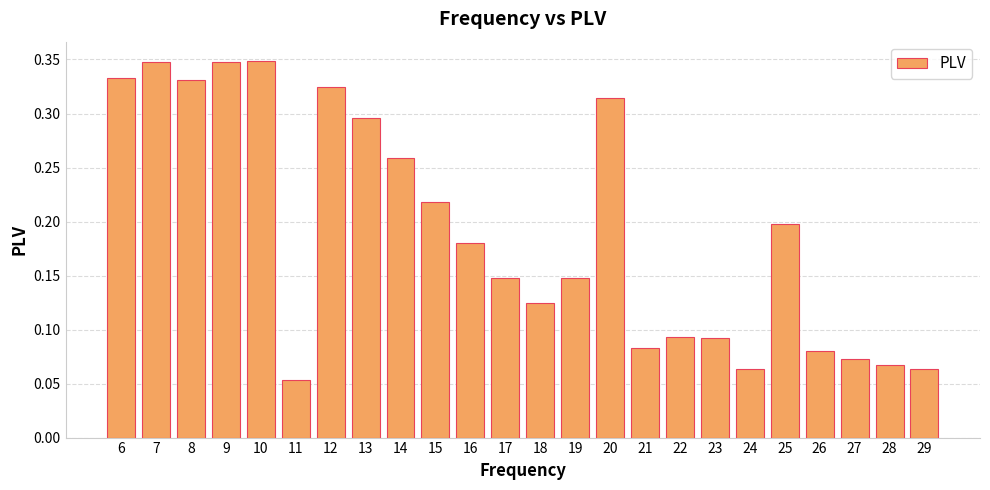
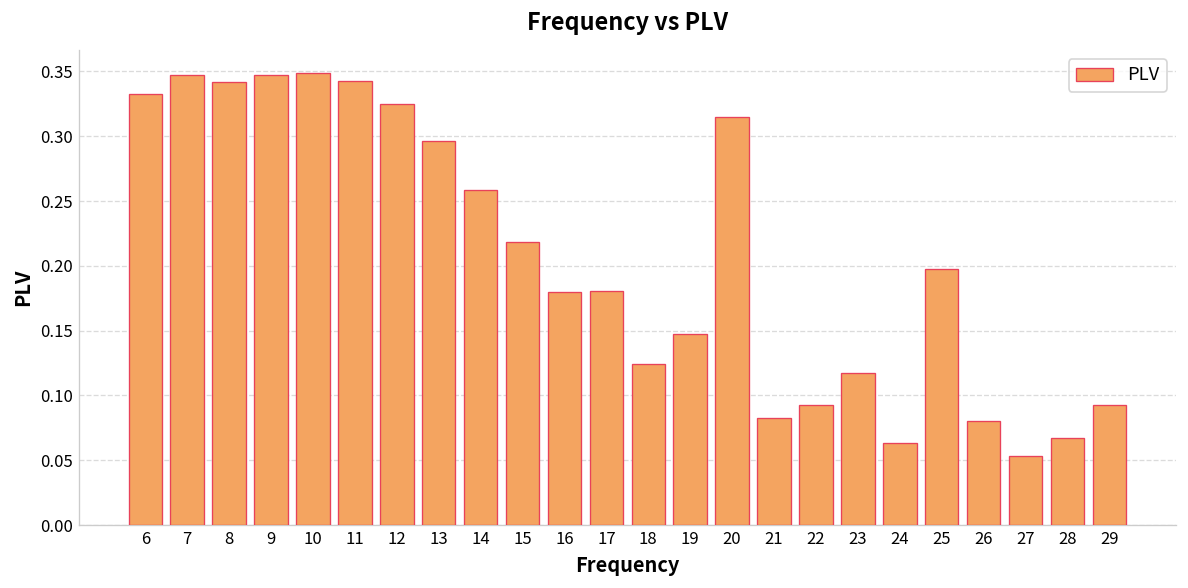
8: 0.331 -> 0.342
11: 0.054 -> 0.342
17: 0.148 -> 0.180
23: 0.092 -> 0.117
27: 0.073 -> 0.054
29: 0.063 -> 0.092
